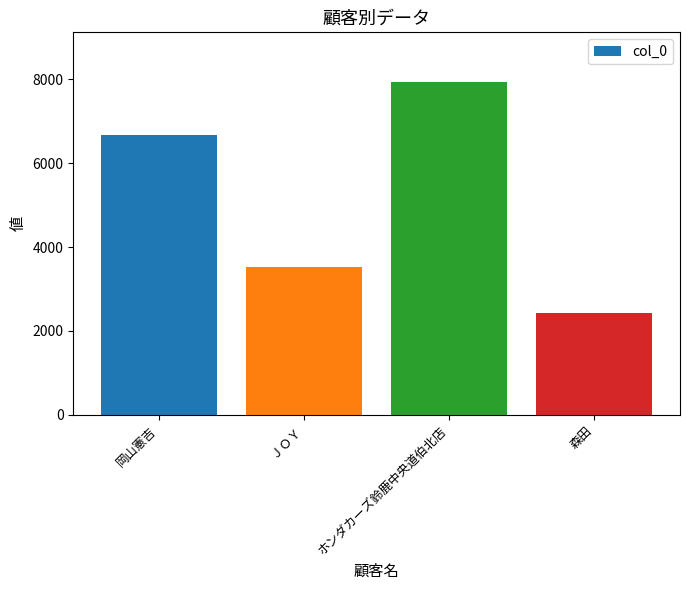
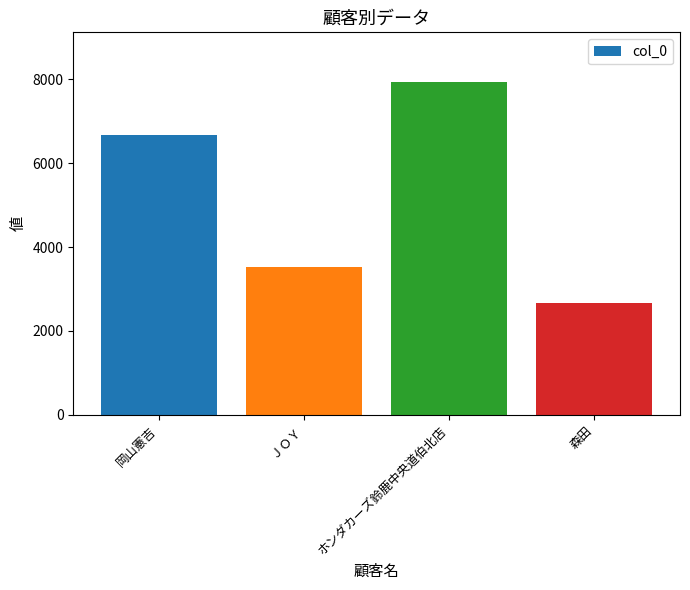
森田: 2400 -> 2700
